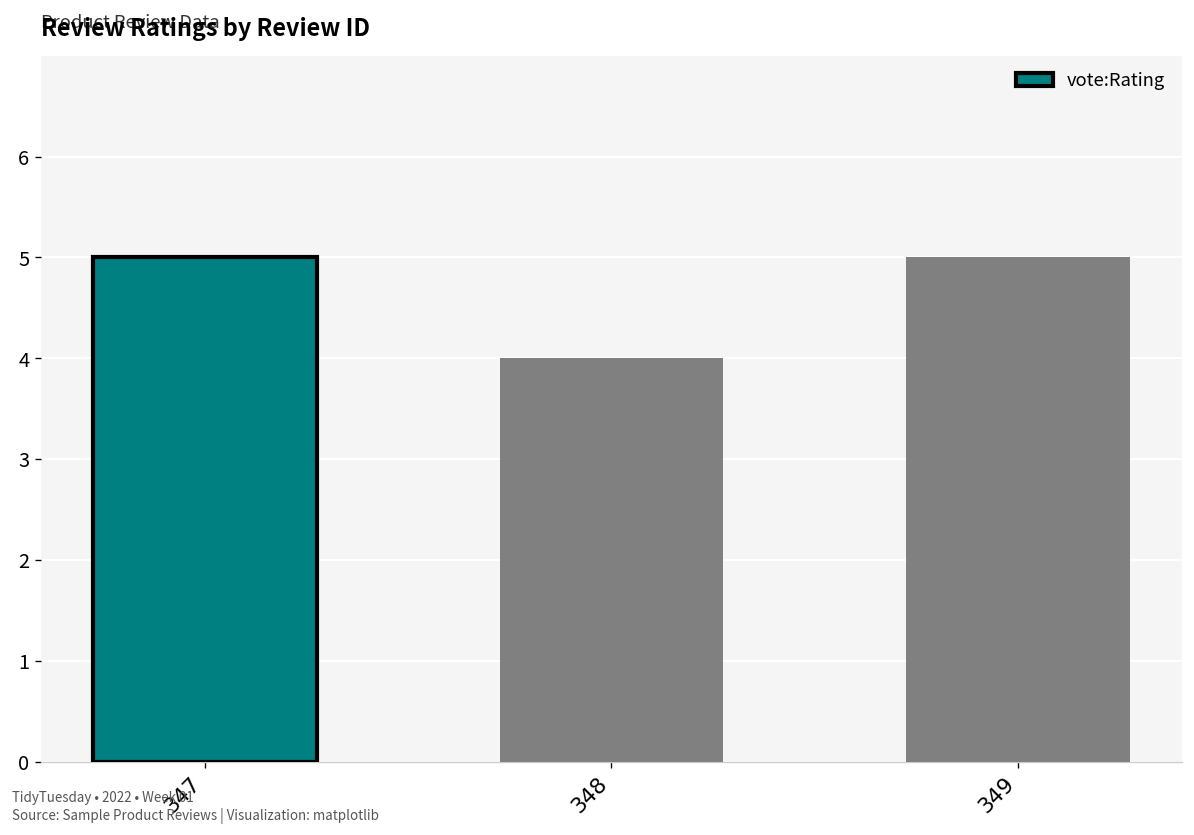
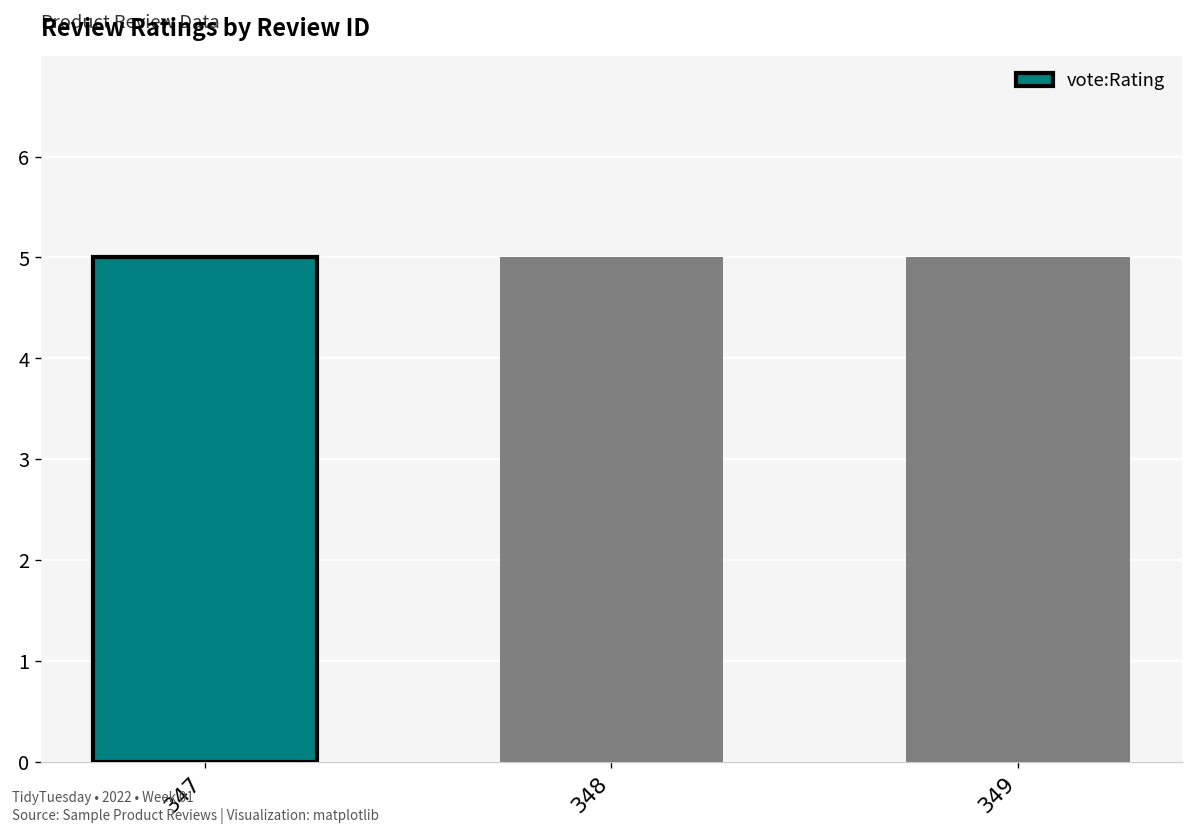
348: 4 -> 5
